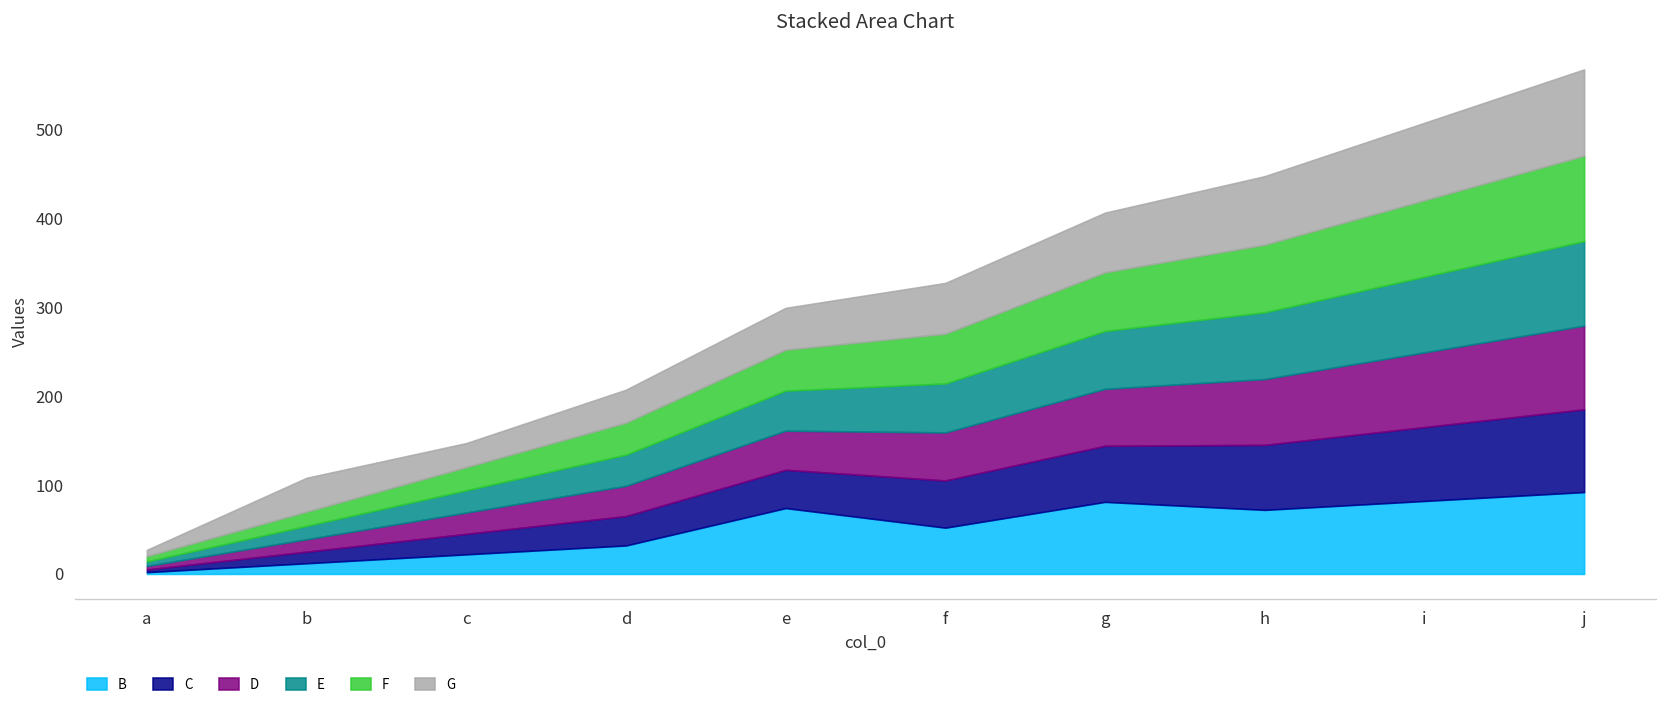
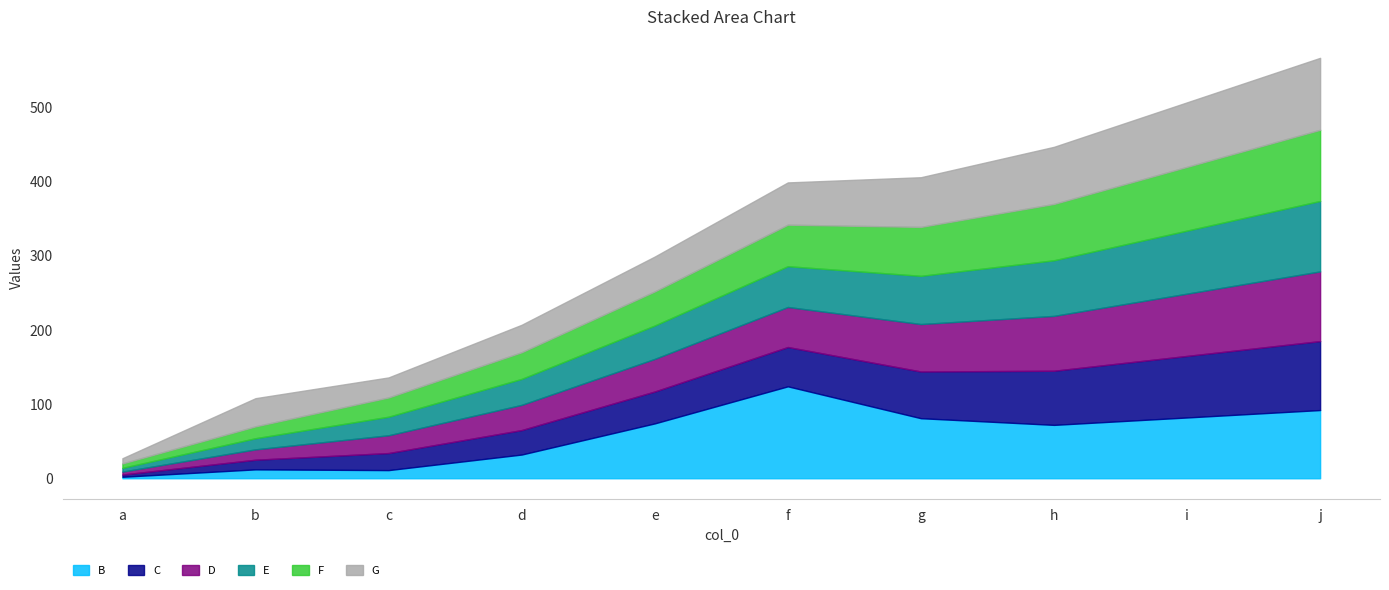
B, c: 20 -> 10
B, f: 50 -> 120
